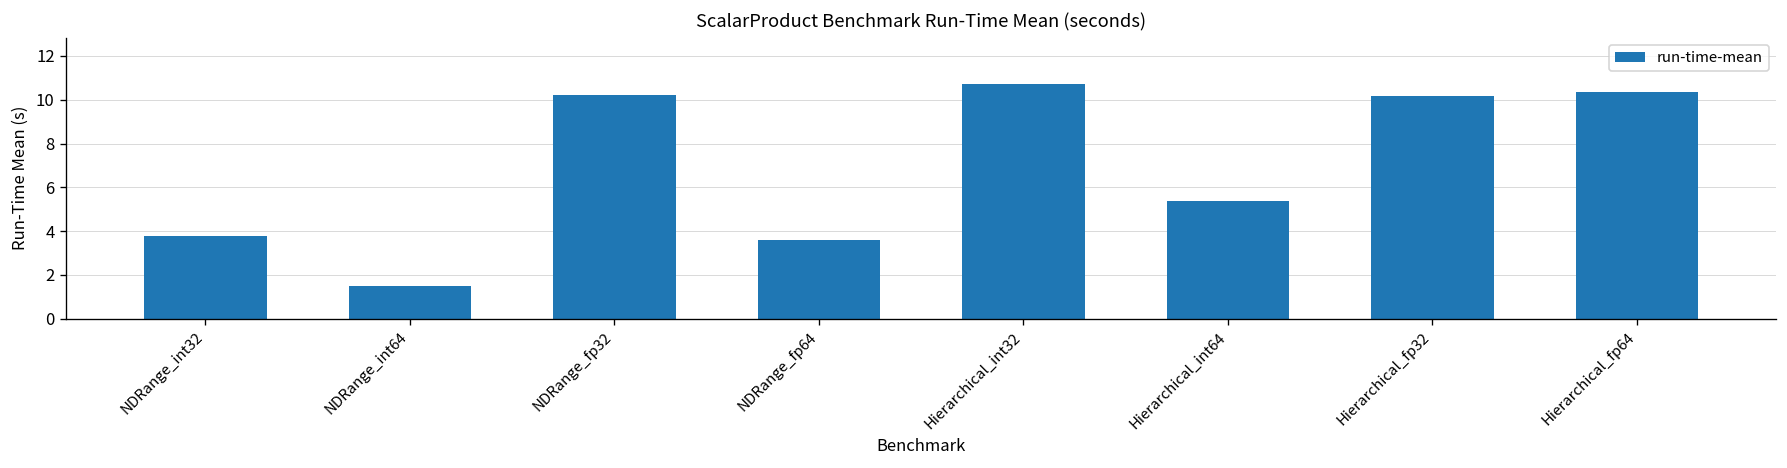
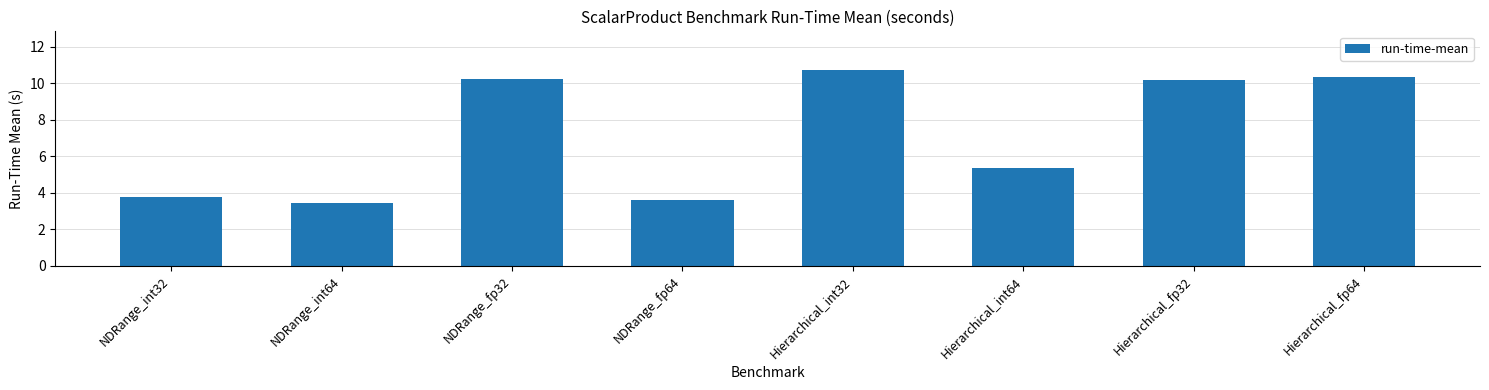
NDRange_int64: 1.5 -> 3.4
